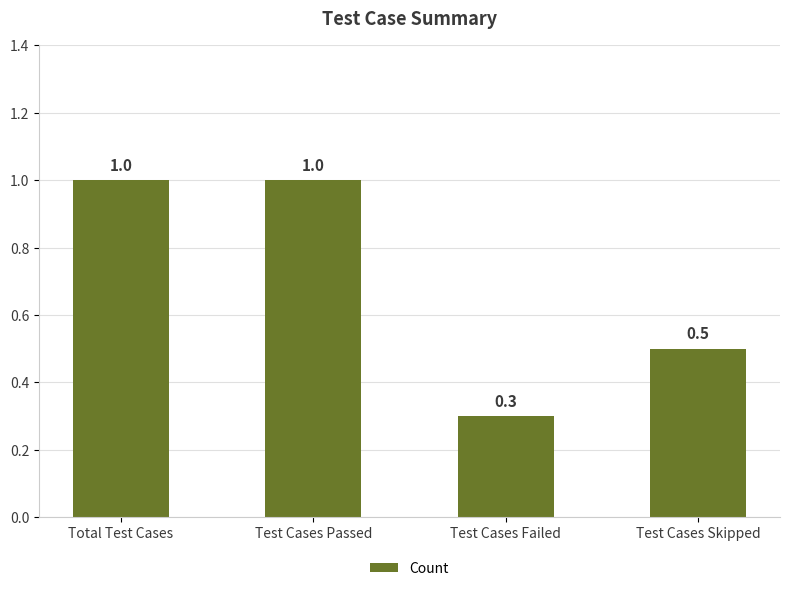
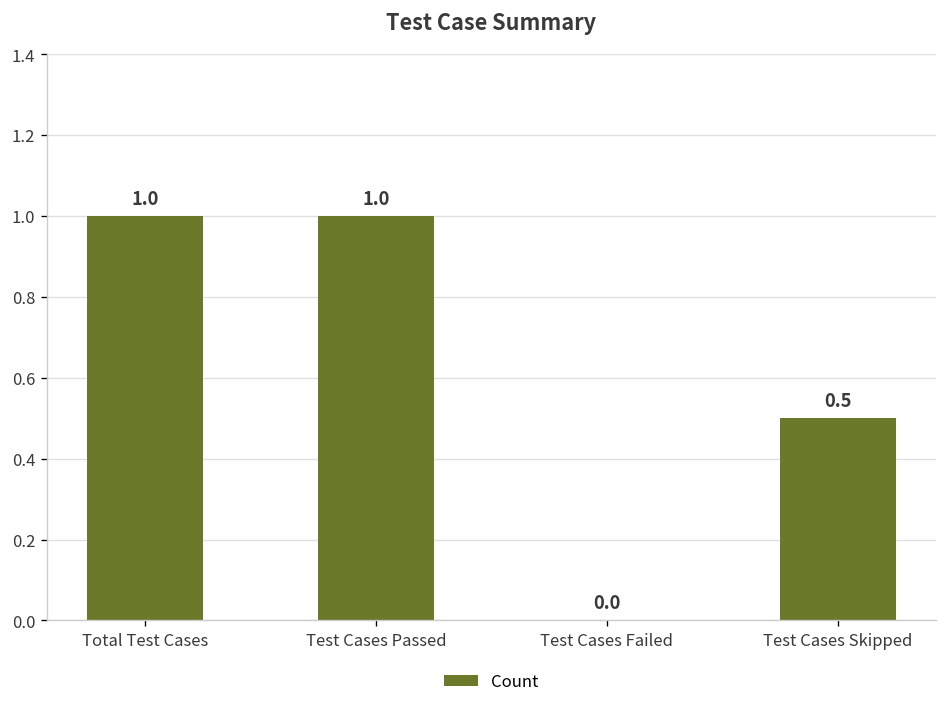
Test Cases Failed: 0.3 -> 0.0
